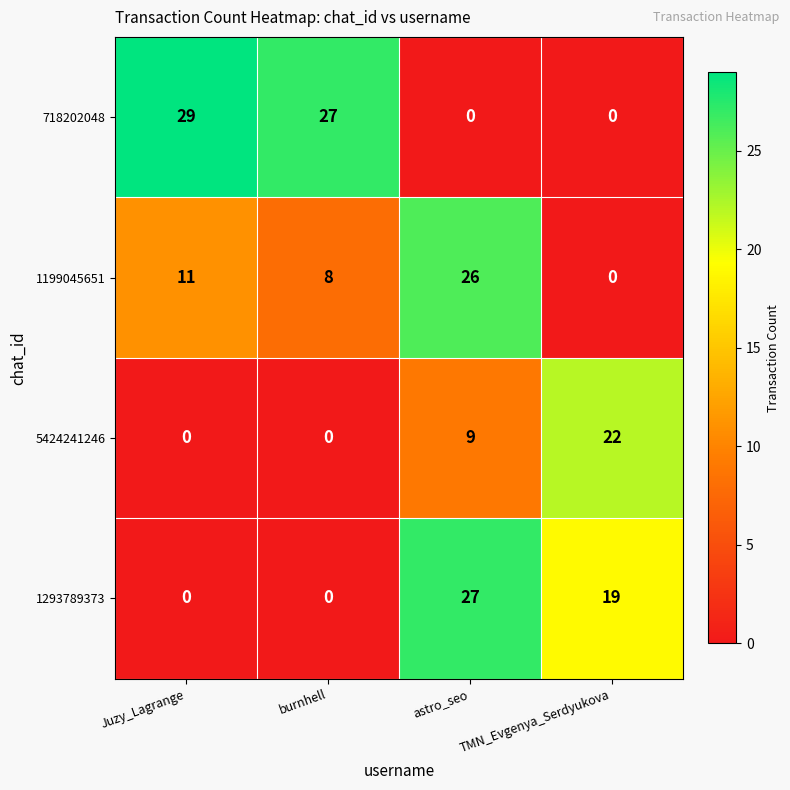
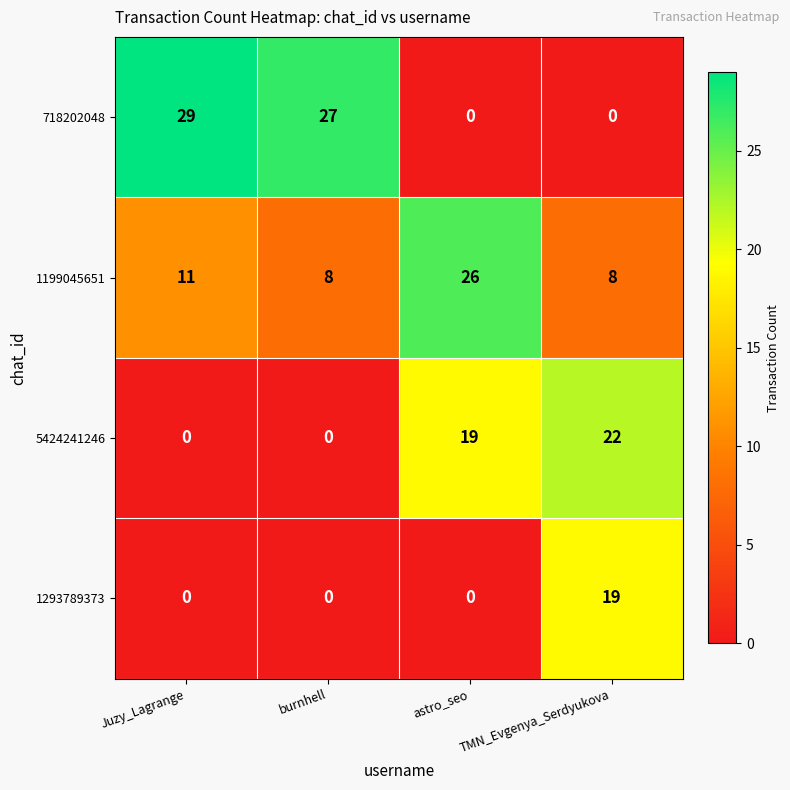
1199045651, TMN_Evgenya_Serdyukova: 0 -> 8
5424241246, astro_seo: 9 -> 19
1293789373, astro_seo: 27 -> 0
